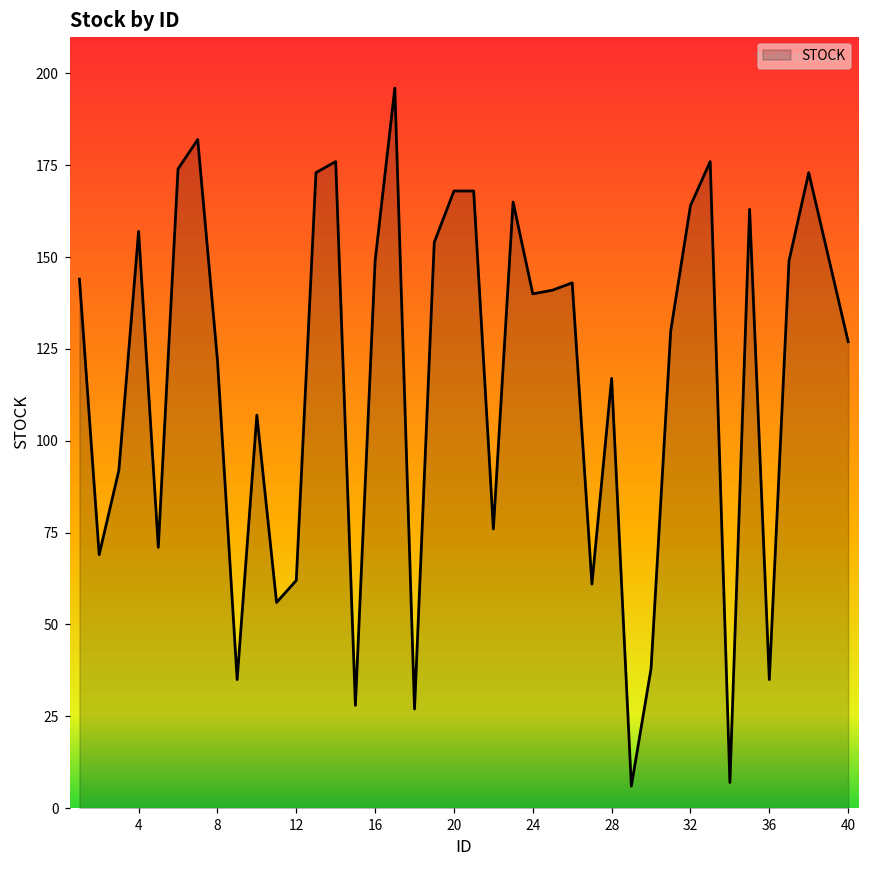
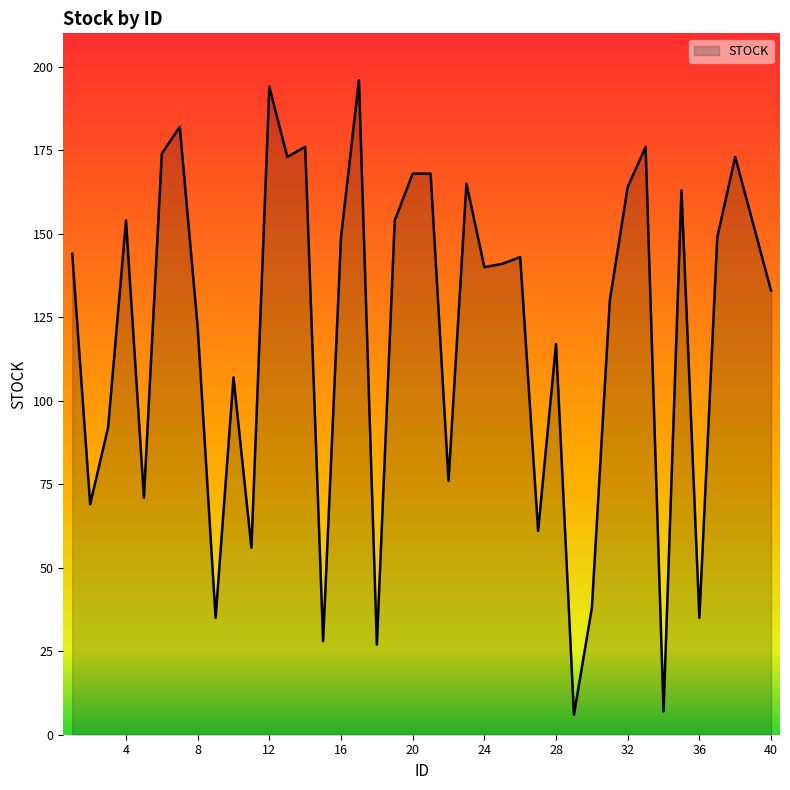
4: 157 -> 154
12: 62 -> 194
40: 127 -> 133
